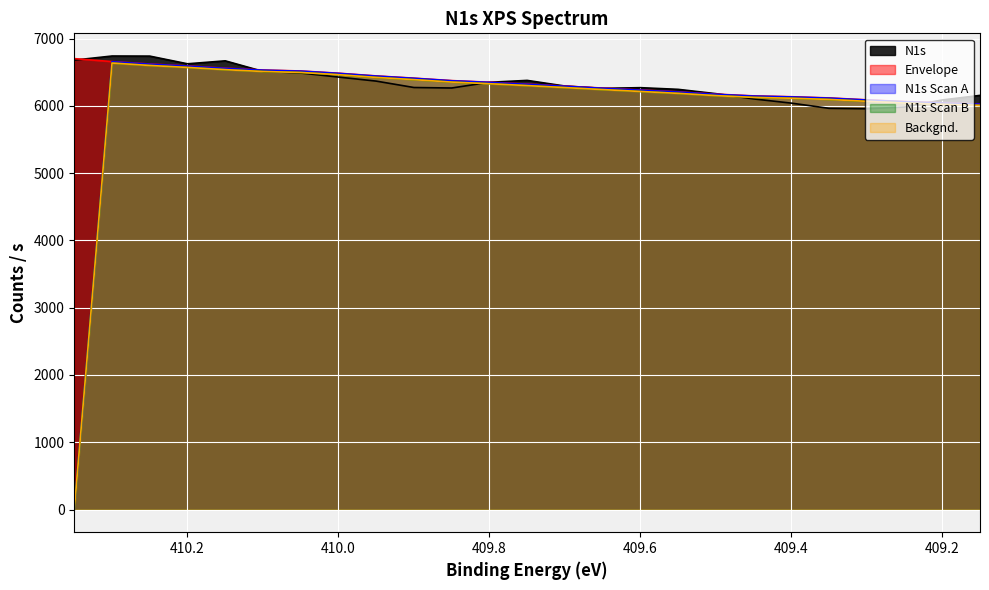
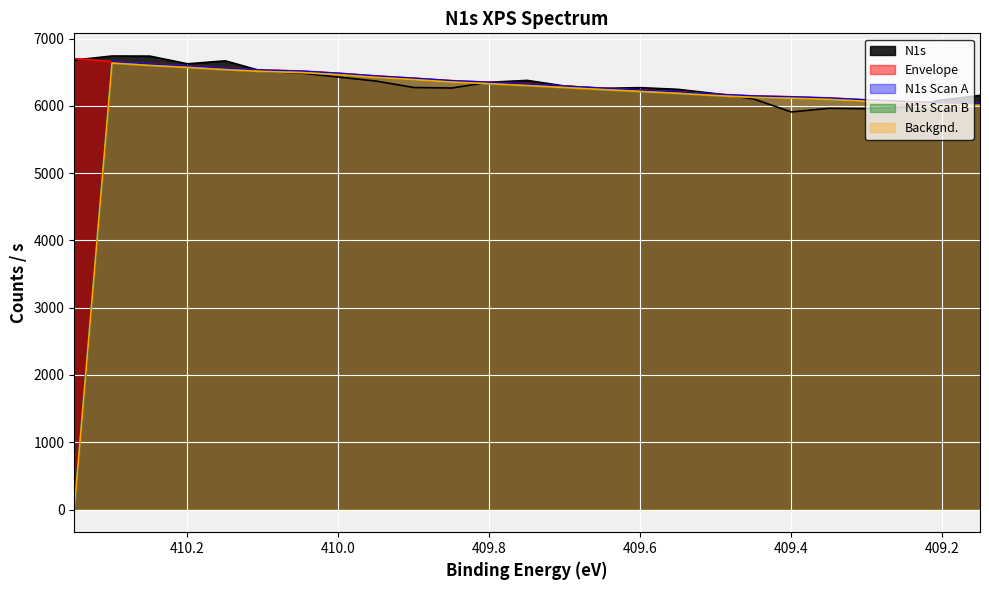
N1s, 409.4: 6000 -> 5900
